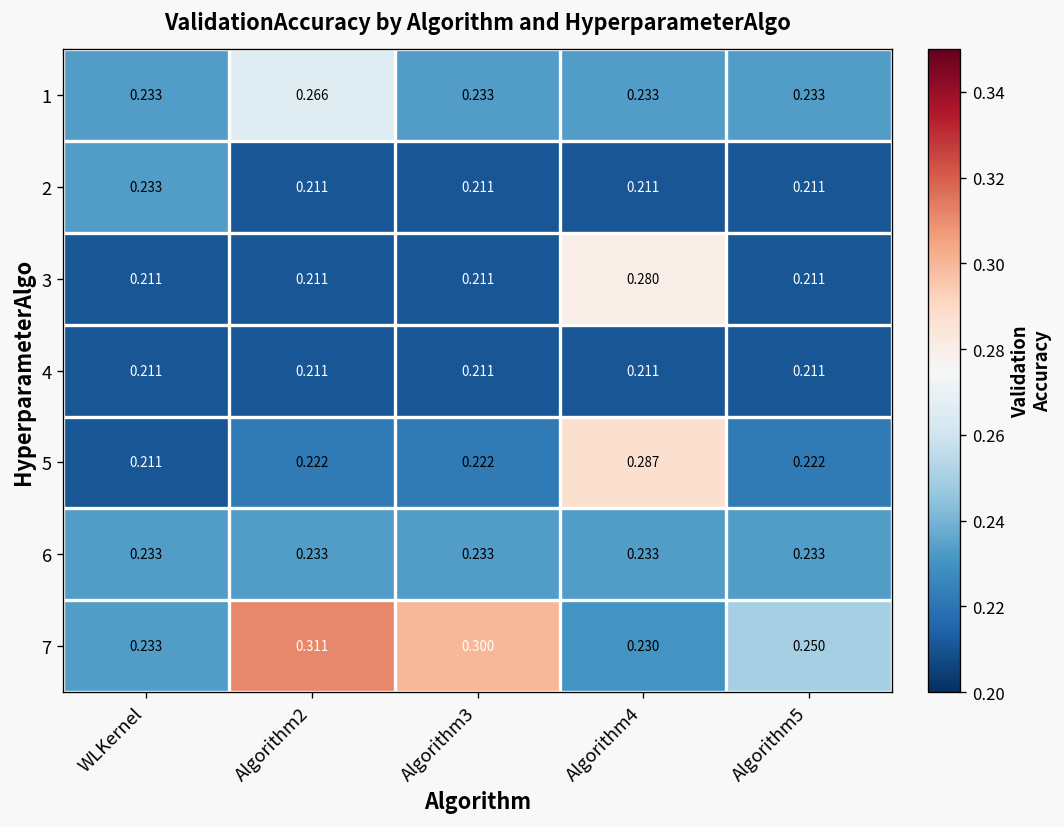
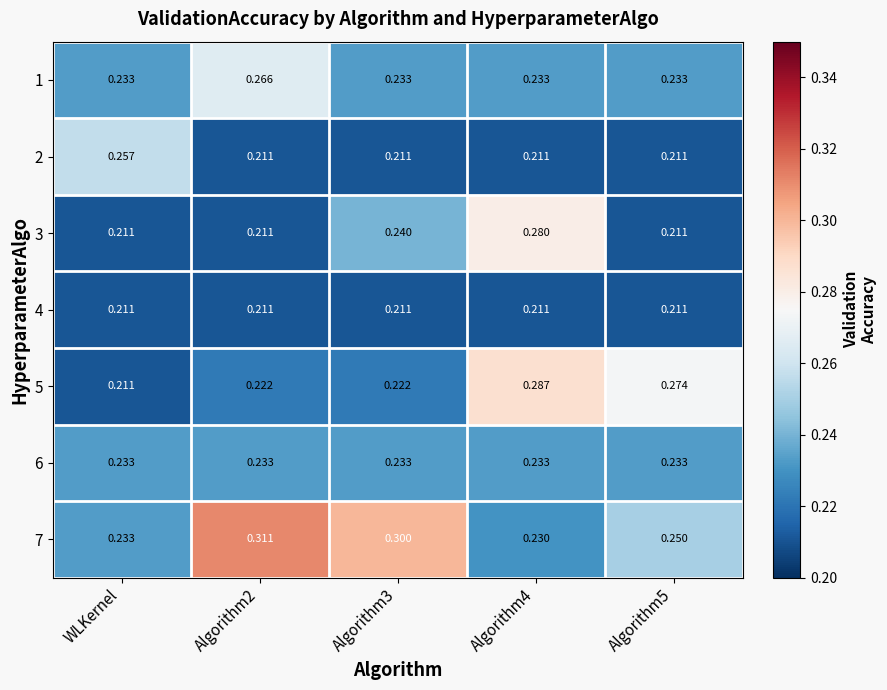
2, WLKernel: 0.233 -> 0.257
3, Algorithm3: 0.211 -> 0.240
5, Algorithm5: 0.222 -> 0.274
